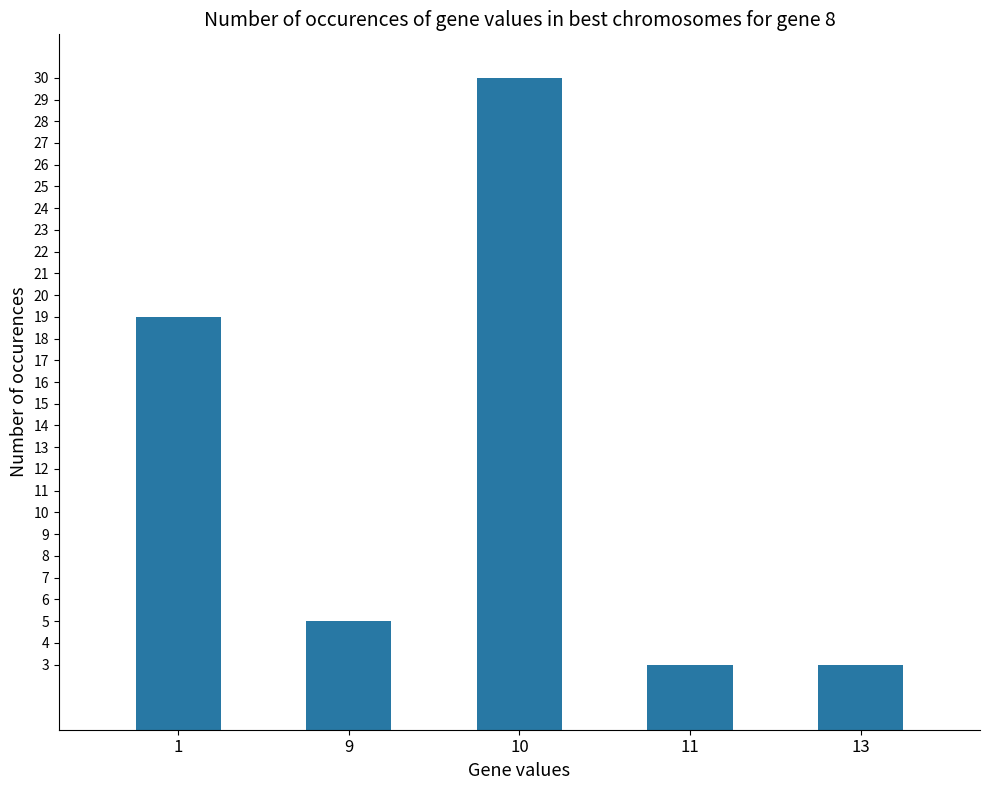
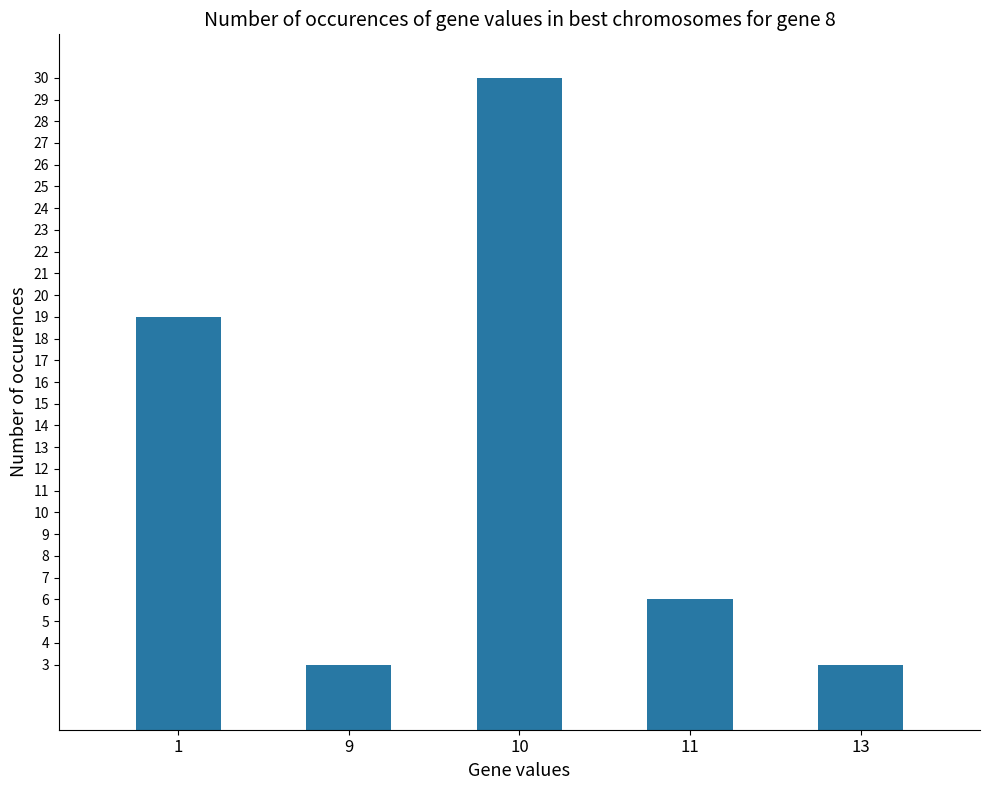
9: 5 -> 3
11: 3 -> 6
